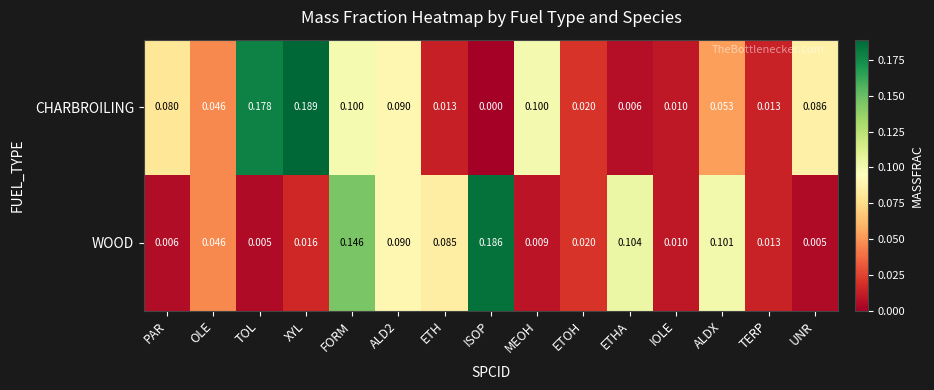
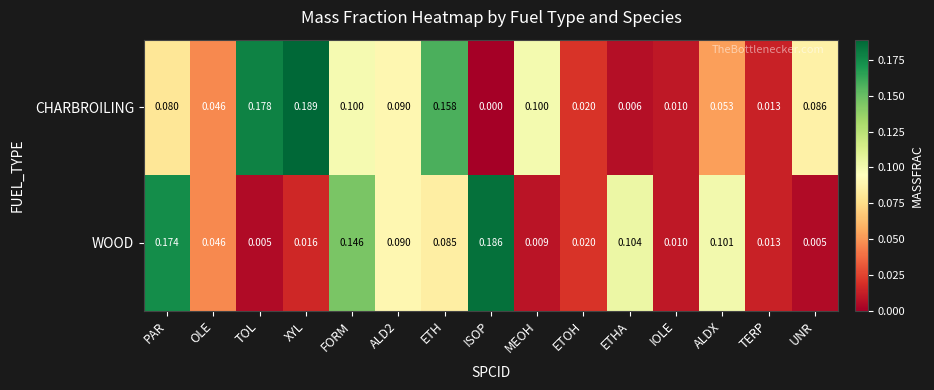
CHARBROILING, ETH: 0.013 -> 0.158
WOOD, PAR: 0.006 -> 0.174
